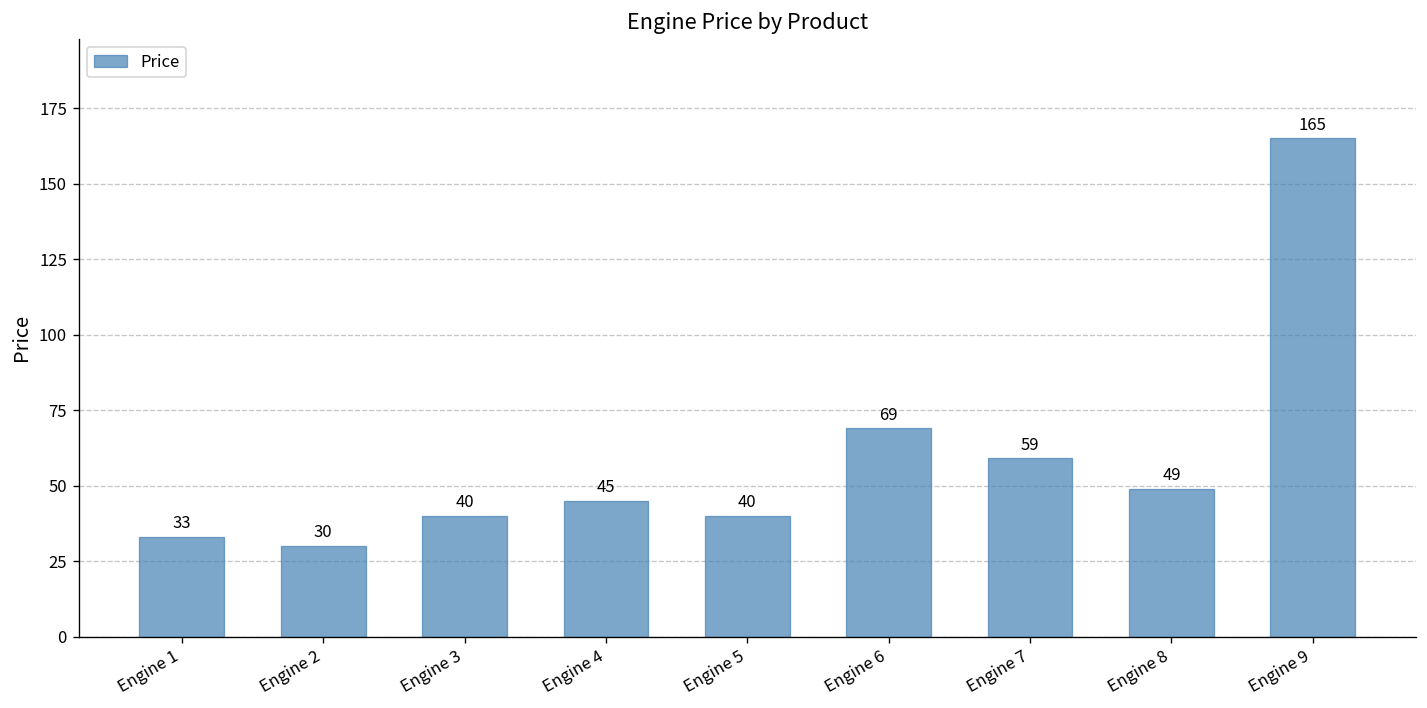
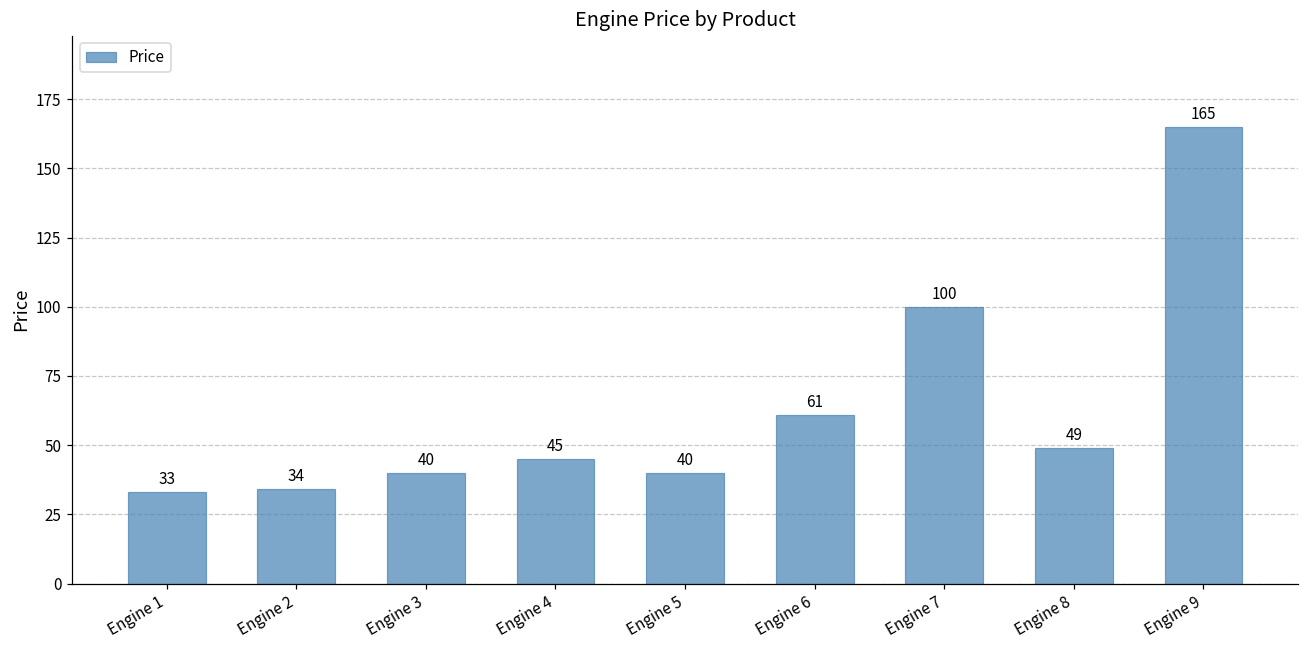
Engine 2: 30 -> 34
Engine 6: 69 -> 61
Engine 7: 59 -> 100
